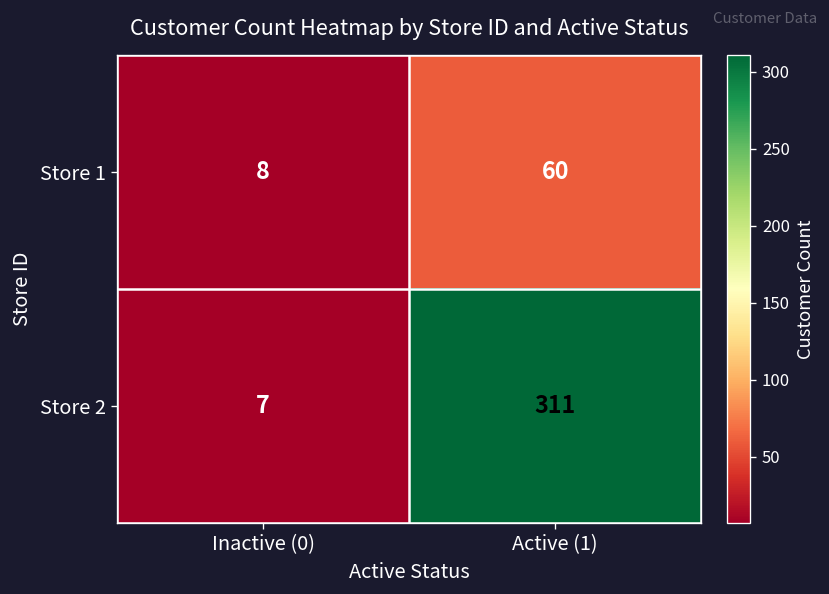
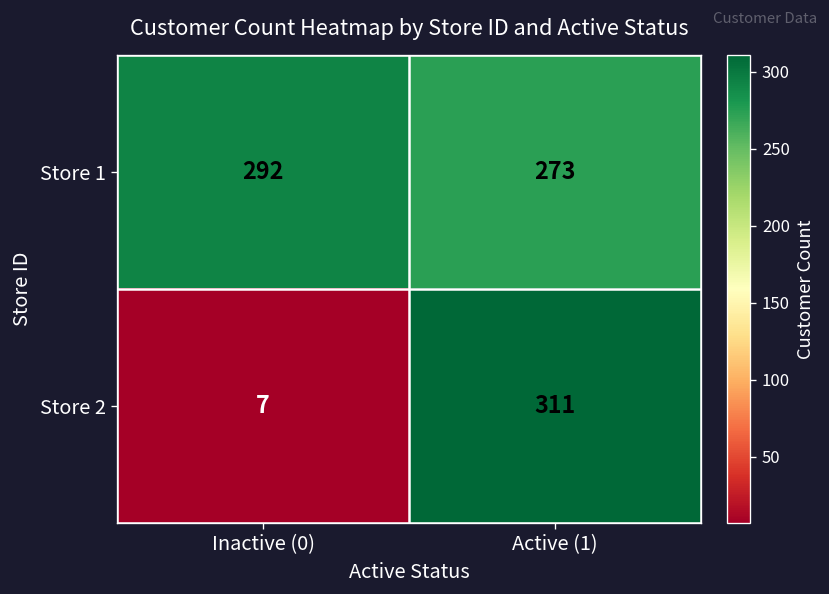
Store 1, Inactive (0): 8 -> 292
Store 1, Active (1): 60 -> 273
